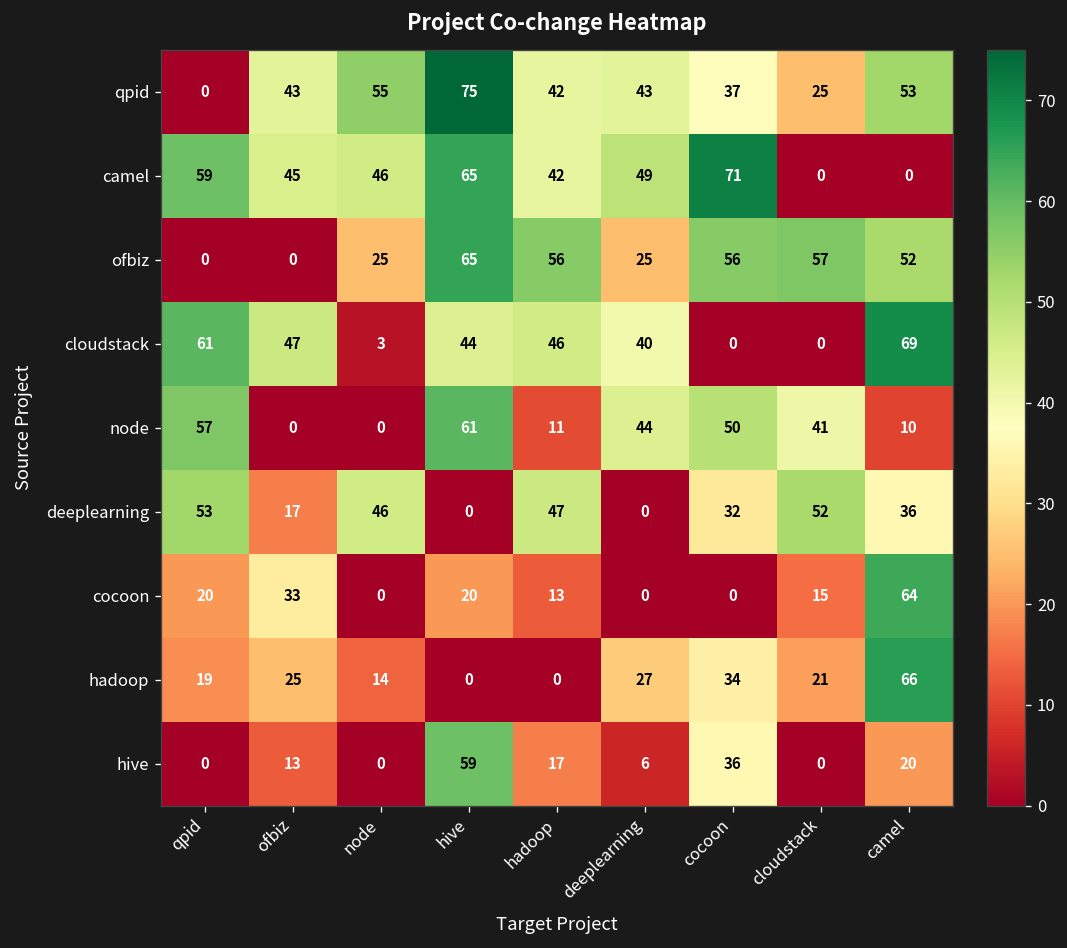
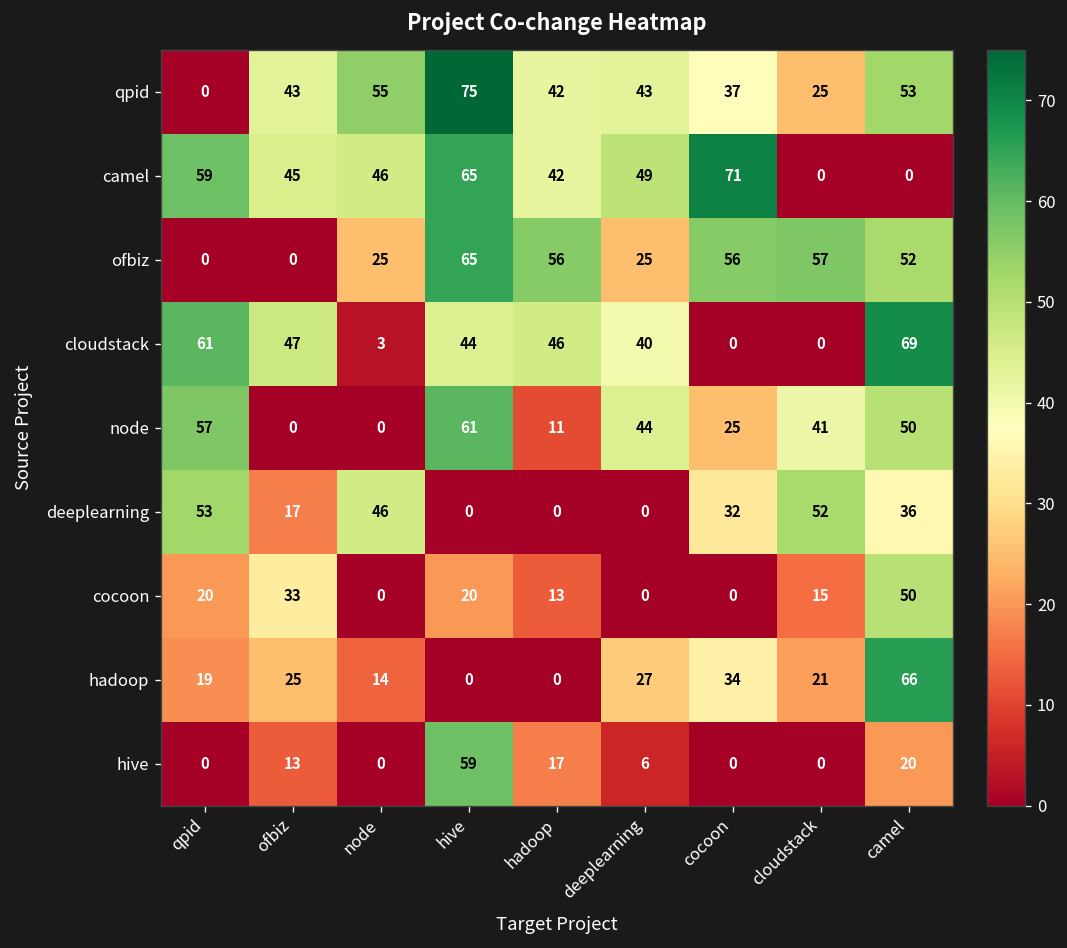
node, cocoon: 50 -> 25
node, camel: 10 -> 50
deeplearning, hadoop: 47 -> 0
cocoon, camel: 64 -> 50
hive, cocoon: 36 -> 0
